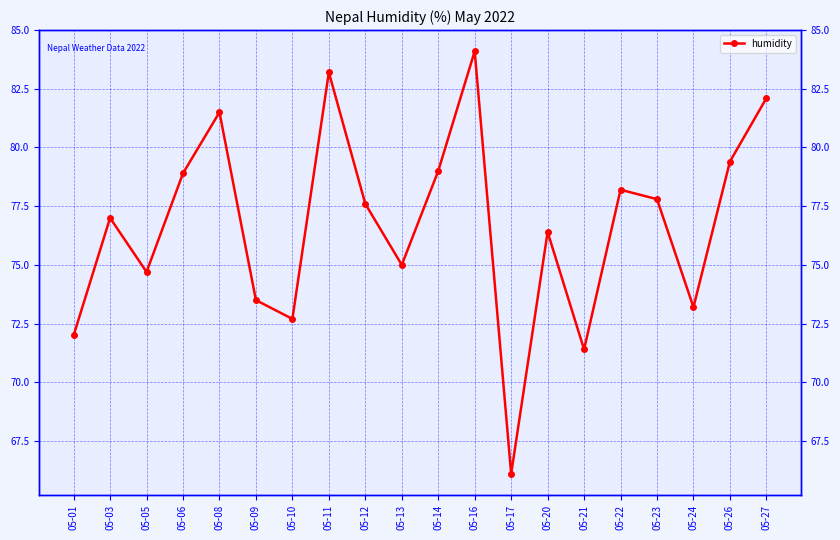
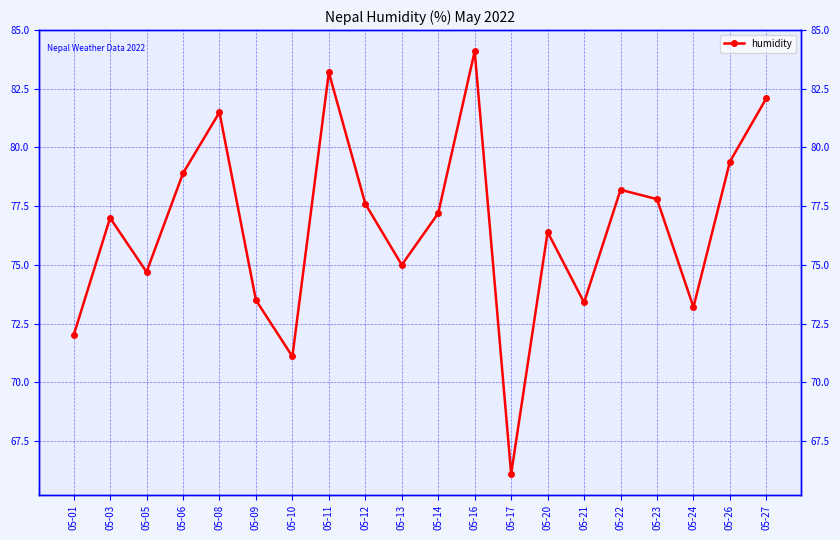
05-10: 72.7 -> 71.1
05-14: 79.0 -> 77.2
05-21: 71.4 -> 73.4
